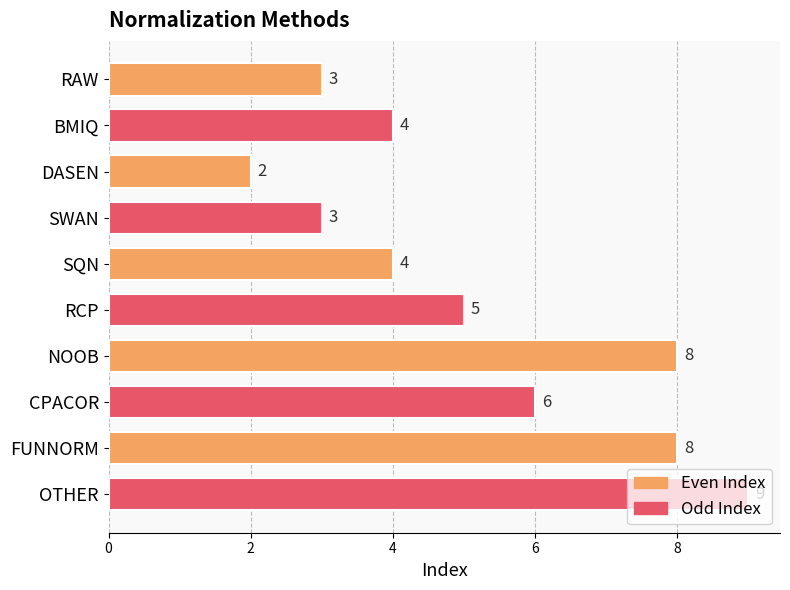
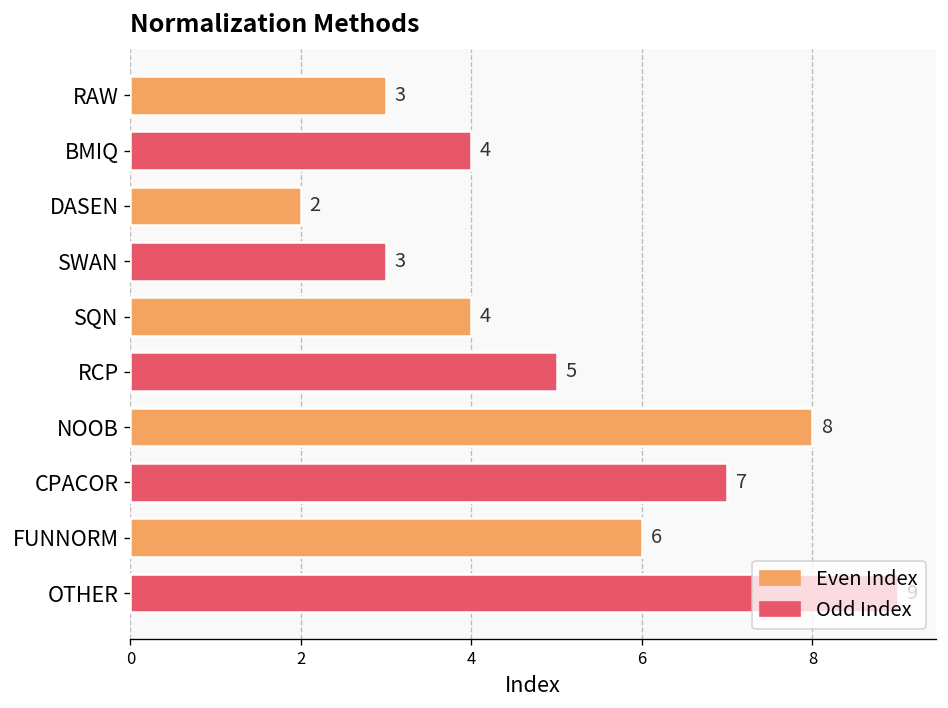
CPACOR: 6 -> 7
FUNNORM: 8 -> 6
